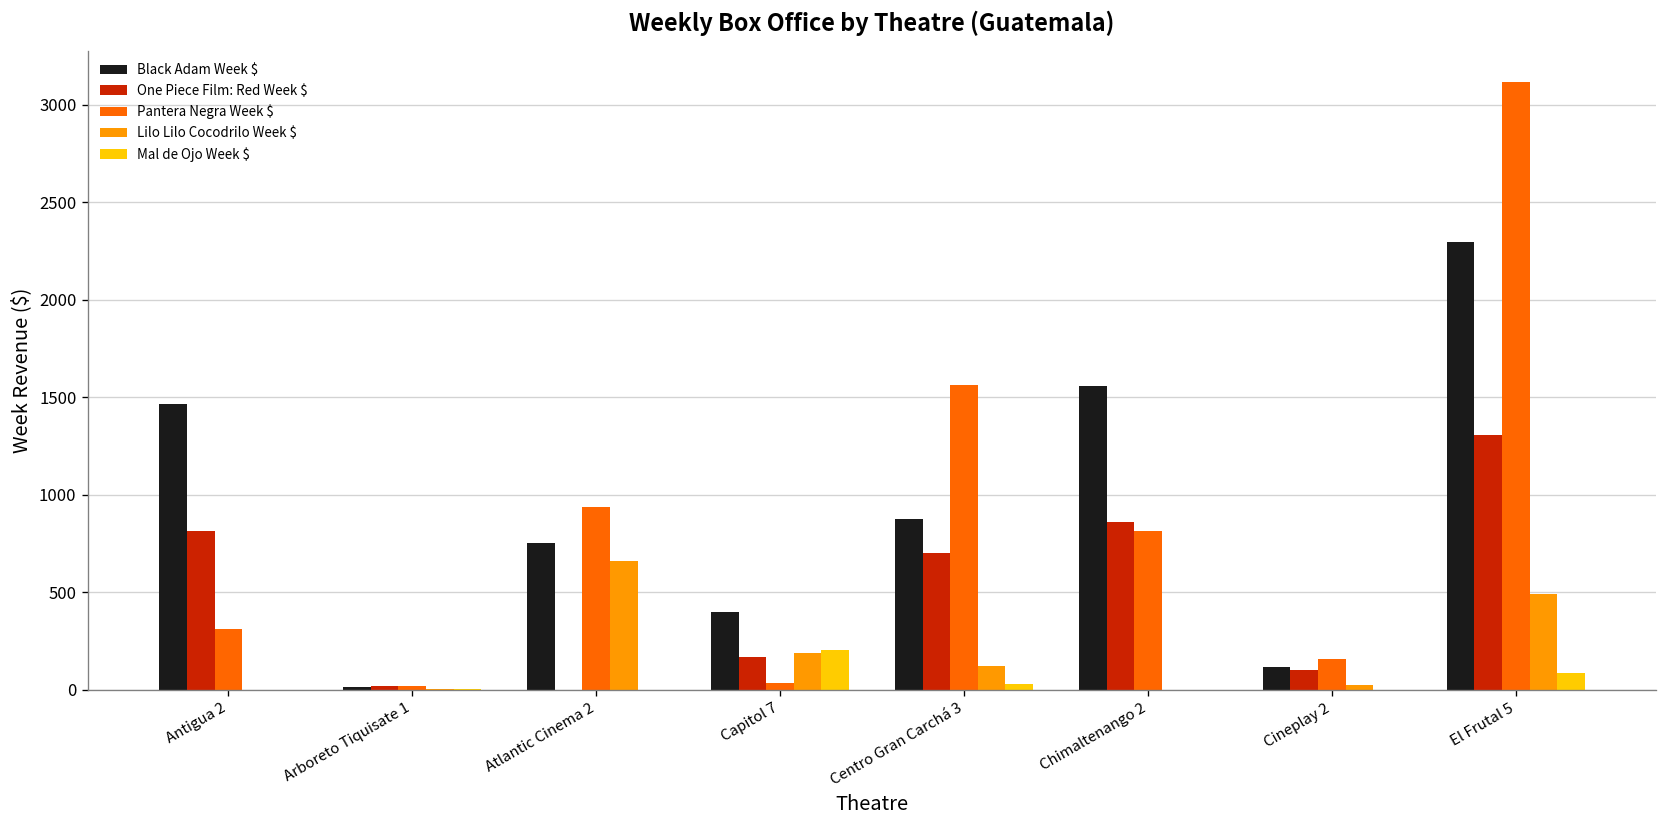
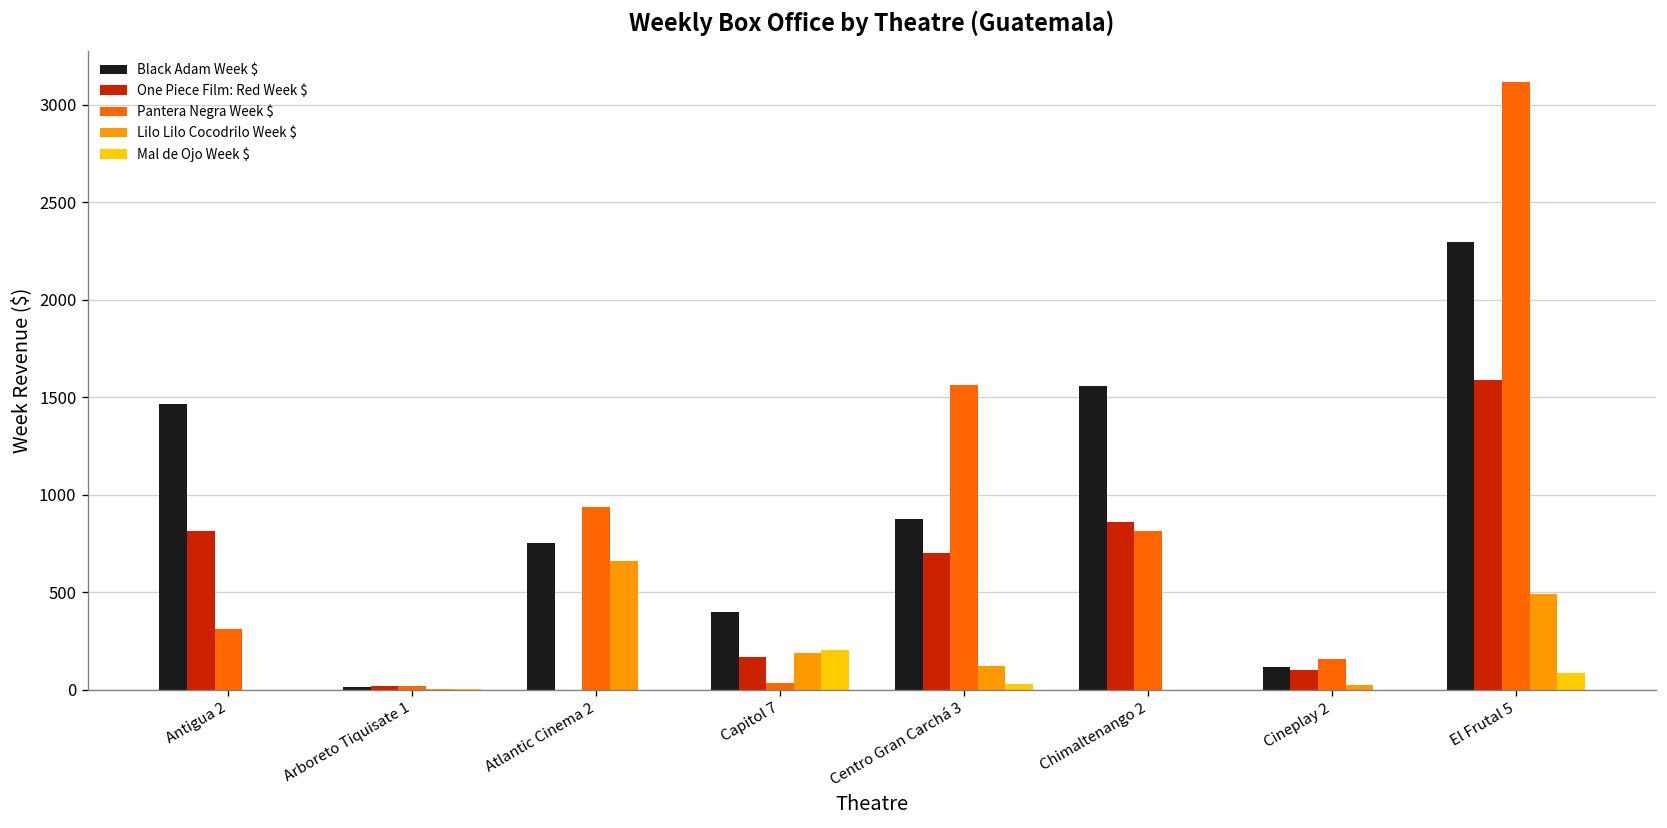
One Piece Film: Red Week $, El Frutal 5: 1310 -> 1590
